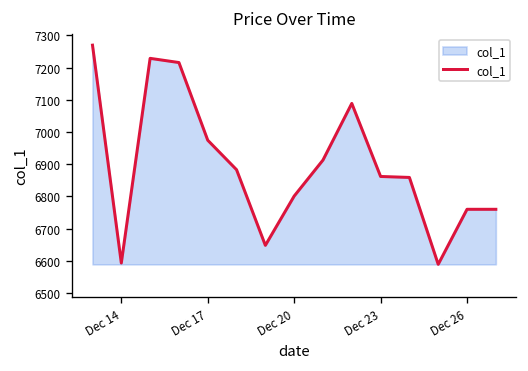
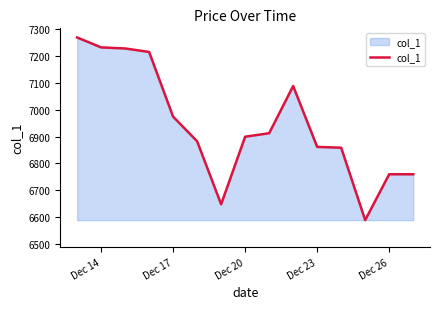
Dec 14: 6590 -> 7230
Dec 20: 6800 -> 6900
